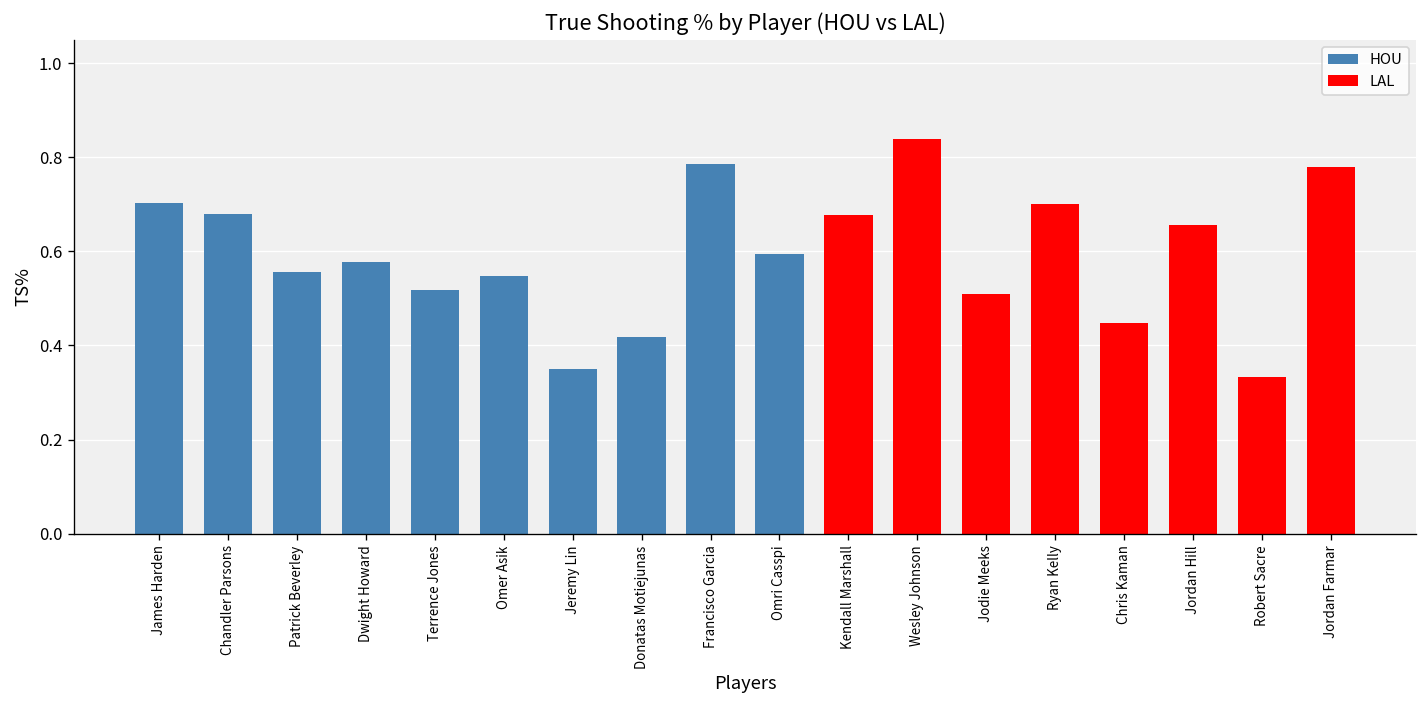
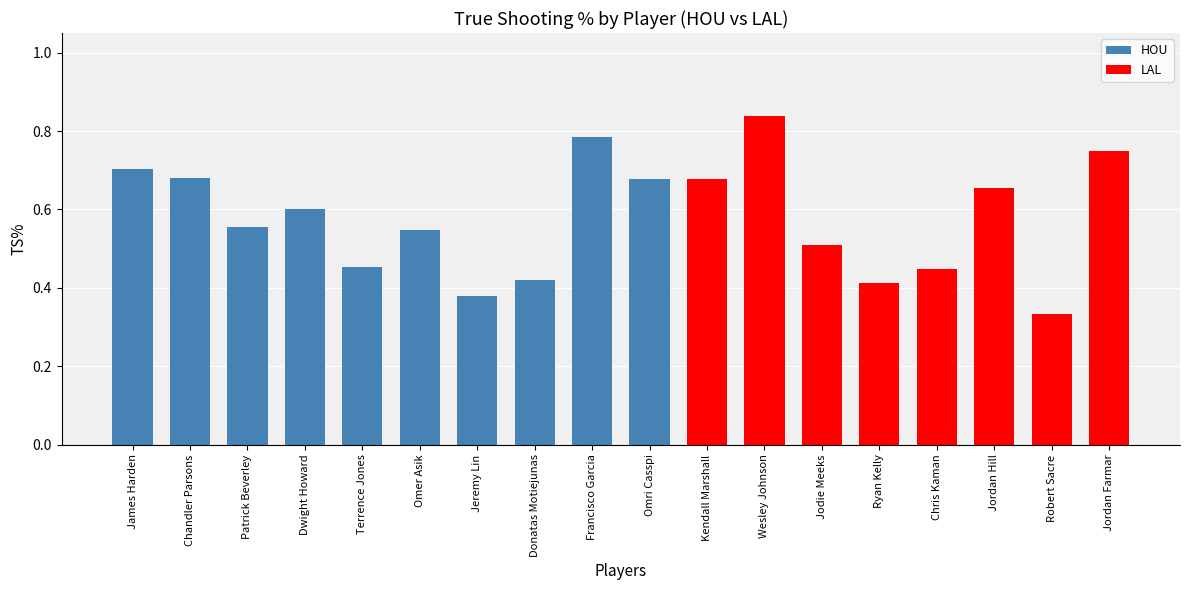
Dwight Howard: 0.58 -> 0.60
Terrence Jones: 0.52 -> 0.45
Jeremy Lin: 0.35 -> 0.38
Omri Casspi: 0.60 -> 0.68
Ryan Kelly: 0.70 -> 0.41
Jordan Farmar: 0.78 -> 0.75
